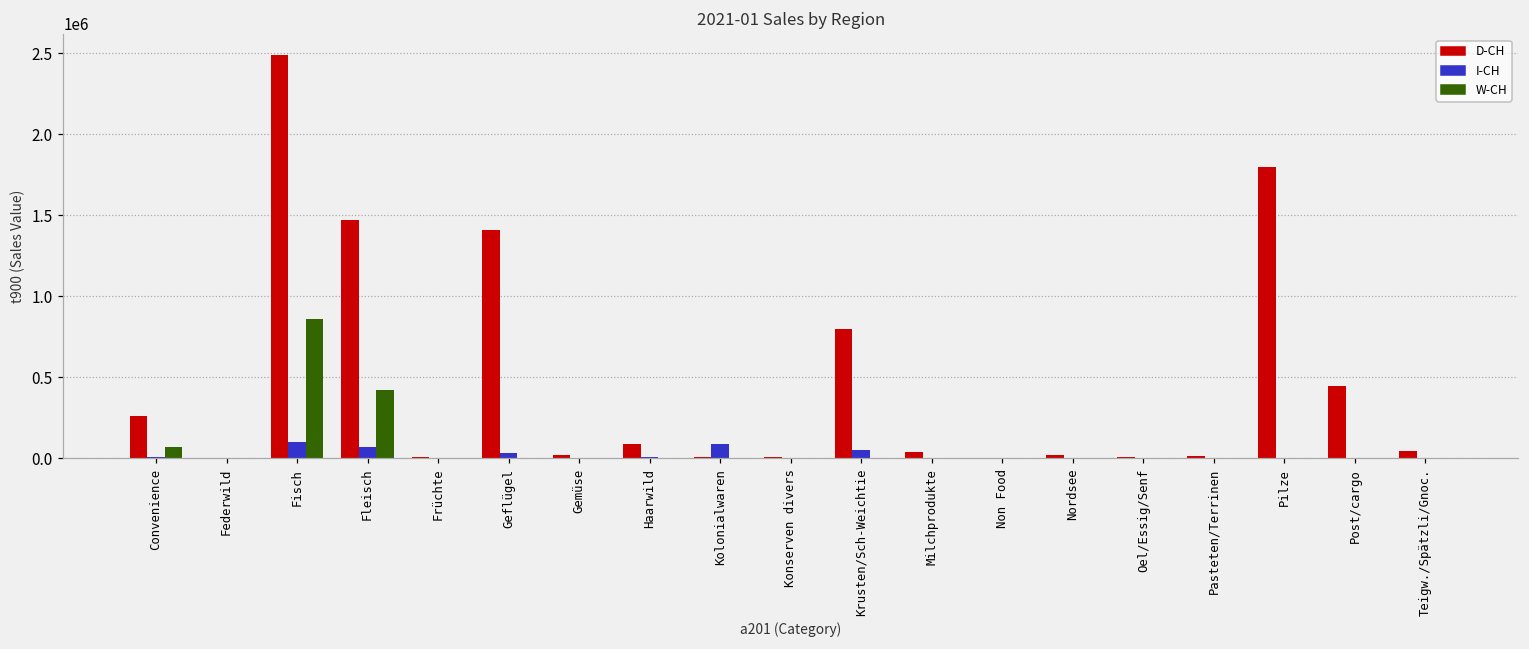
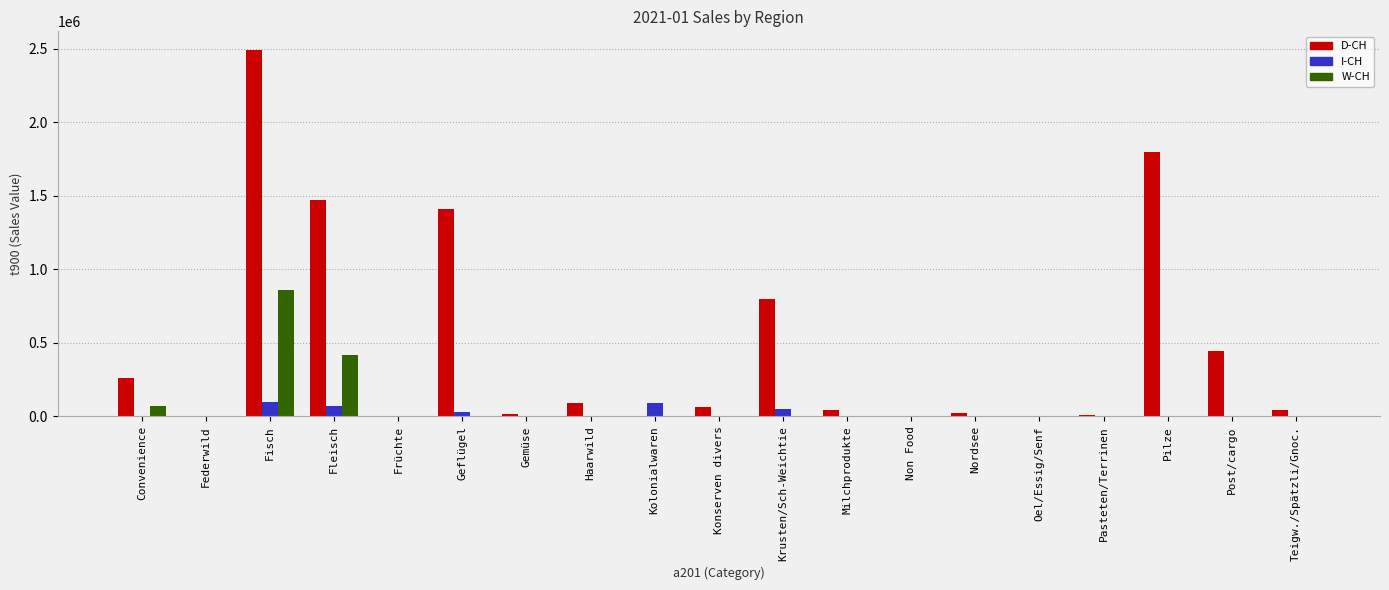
D-CH, Konserven divers: 10000 -> 70000
